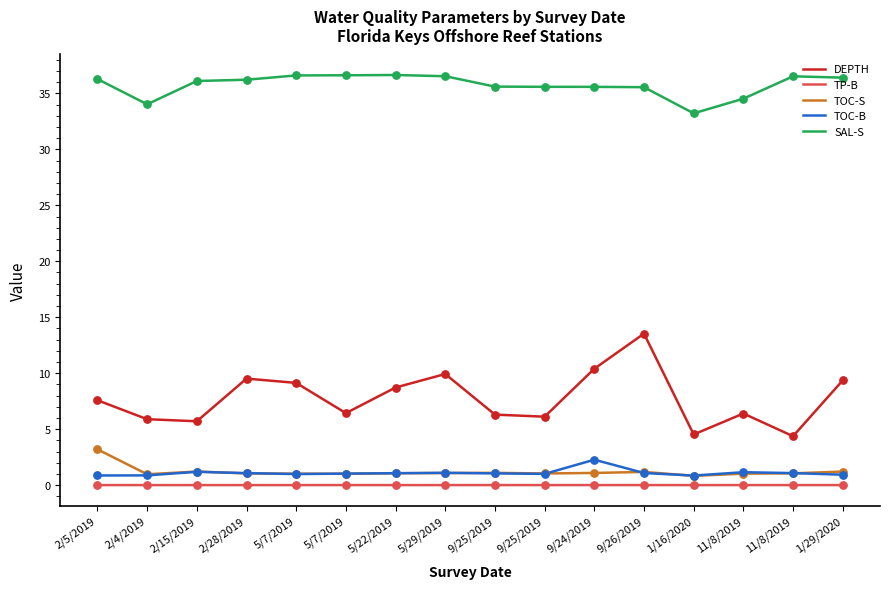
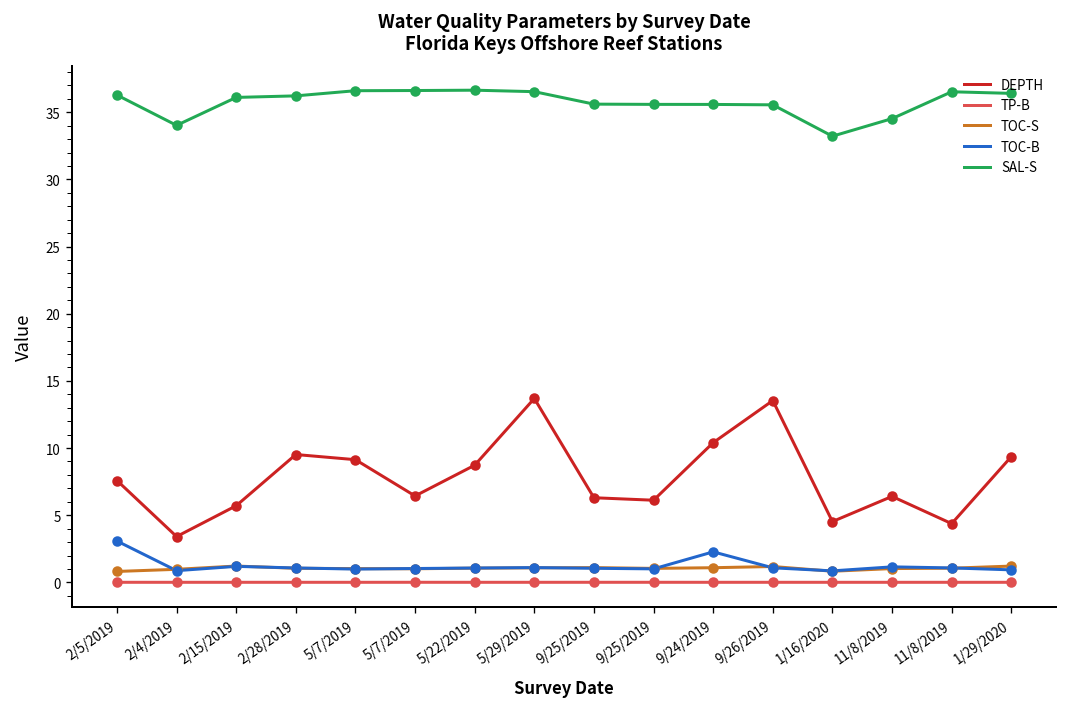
TOC-S, 2/5/2019: 3.2 -> 0.8
TOC-B, 2/5/2019: 0.9 -> 3.1
DEPTH, 2/4/2019: 5.9 -> 3.4
DEPTH, 5/29/2019: 9.9 -> 13.7
